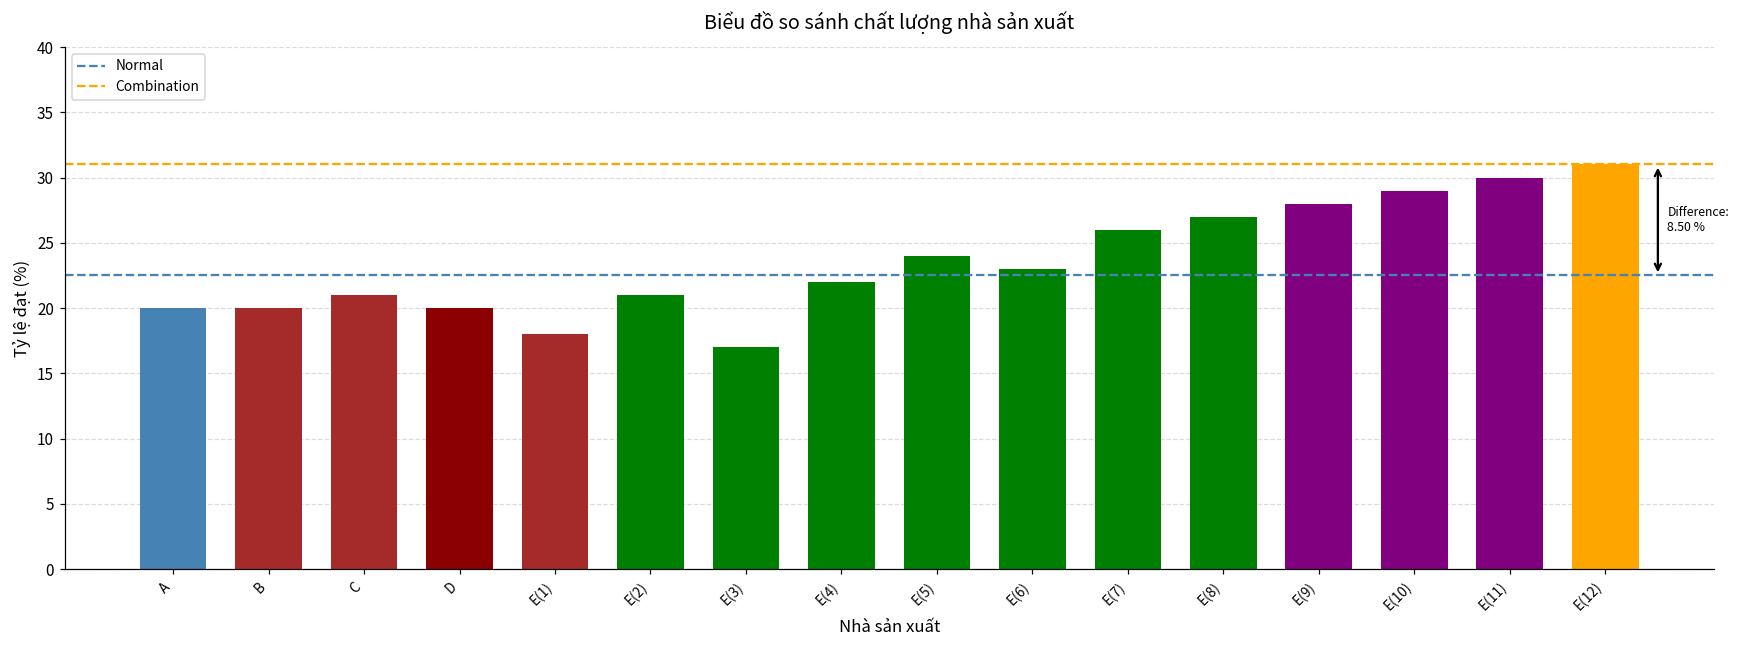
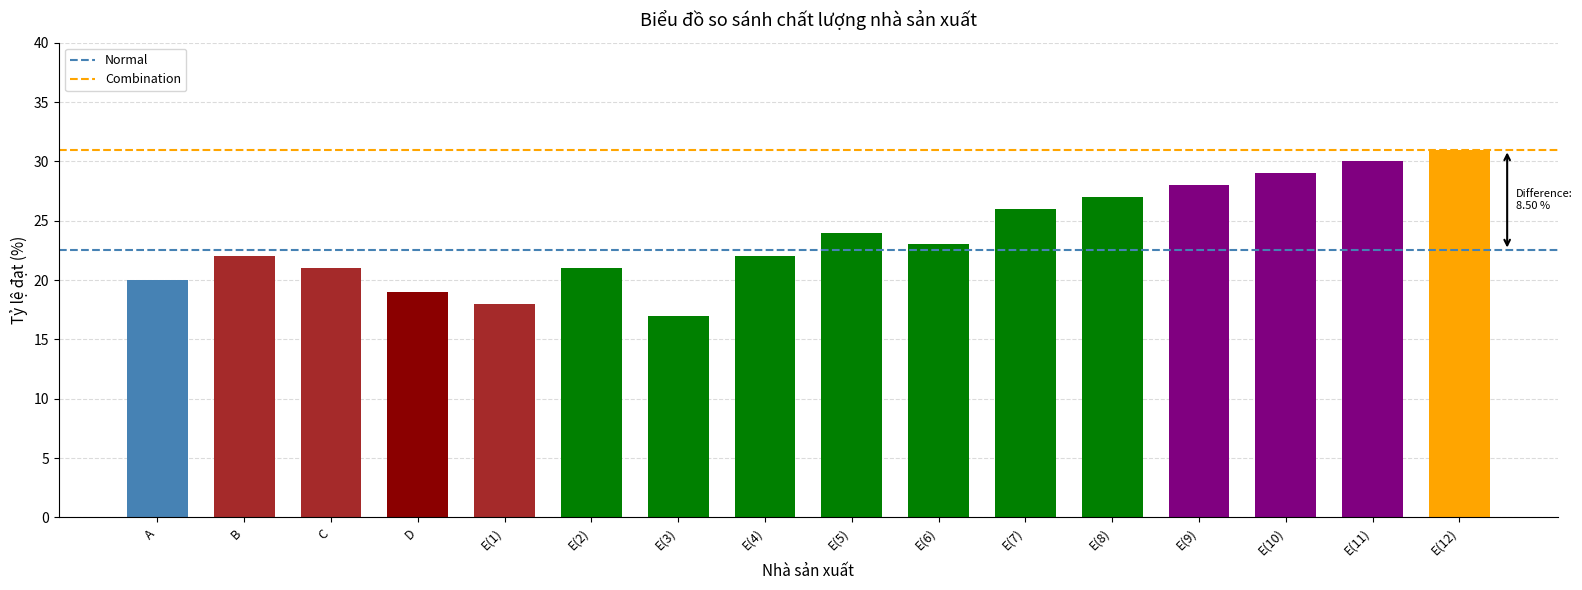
B: 20 -> 22
D: 20 -> 19
